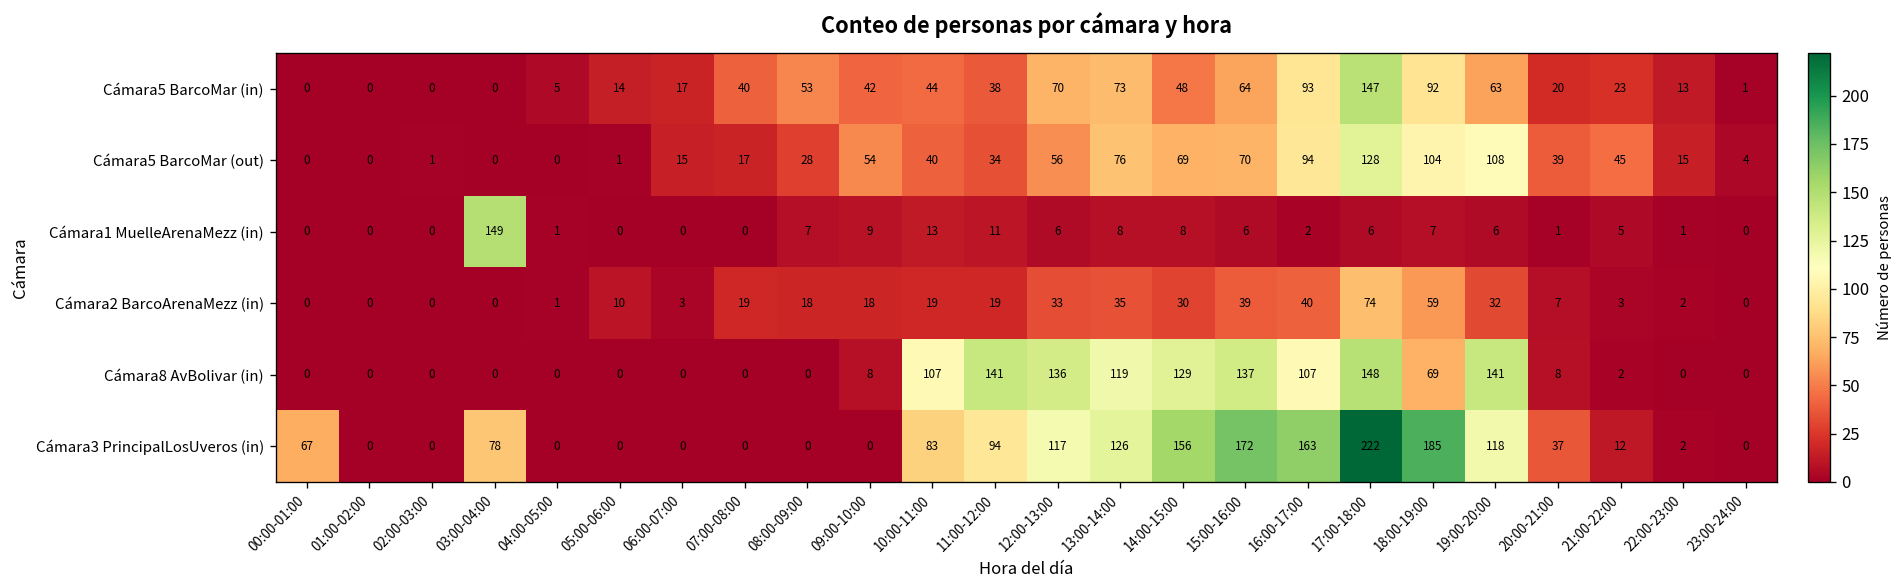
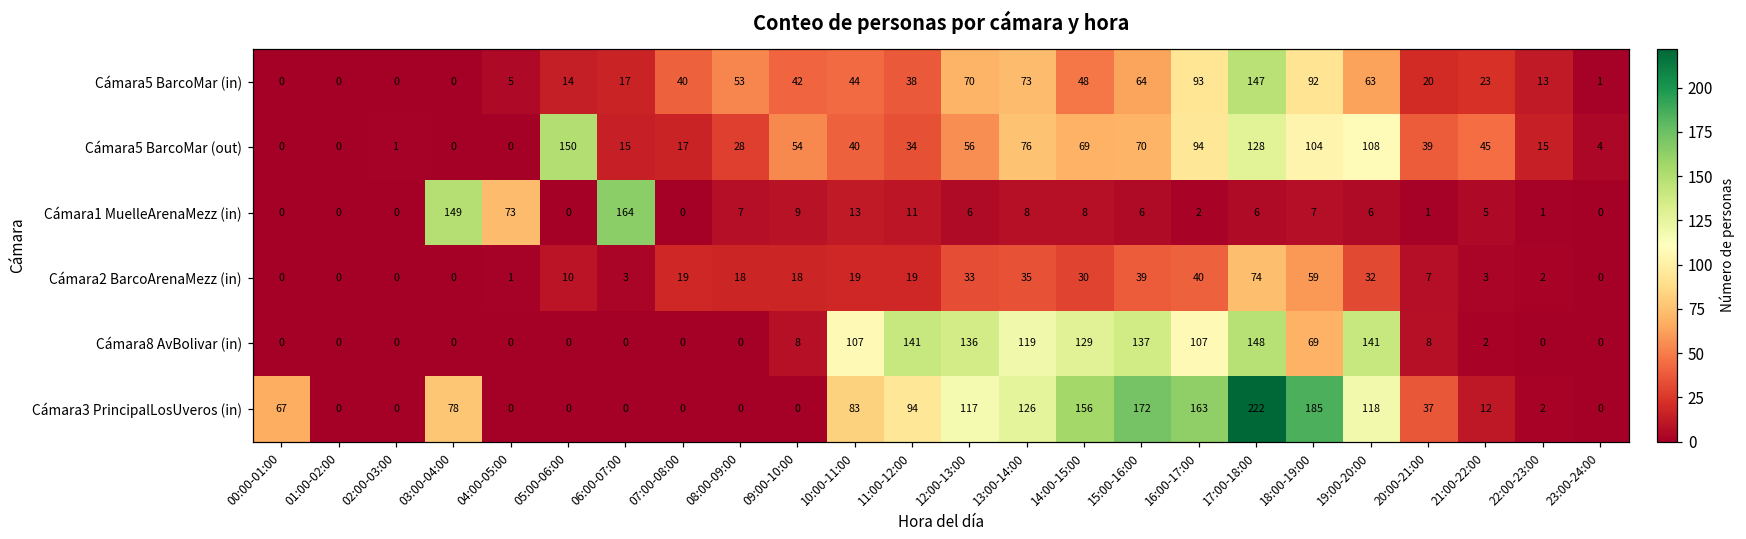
Cámara5 BarcoMar (out), 05:00-06:00: 1 -> 150
Cámara1 MuelleArenaMezz (in), 04:00-05:00: 1 -> 73
Cámara1 MuelleArenaMezz (in), 06:00-07:00: 0 -> 164
